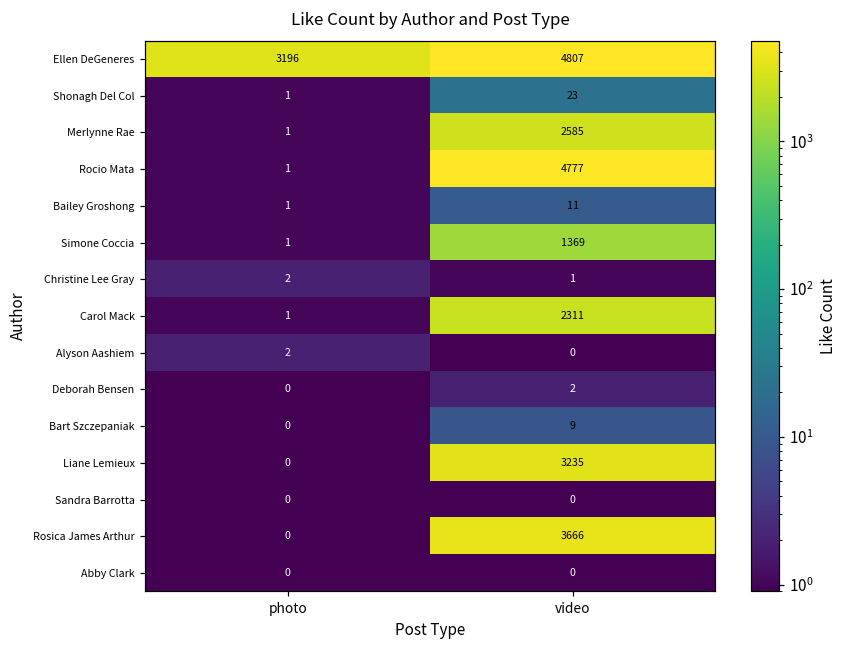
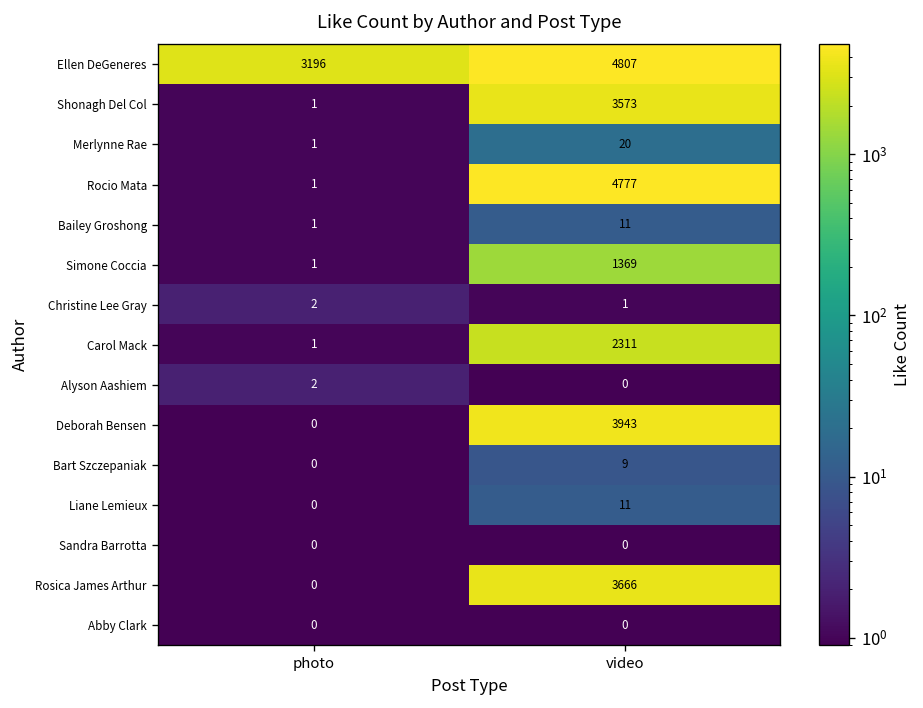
Shonagh Del Col, video: 23 -> 3573
Merlynne Rae, video: 2585 -> 20
Deborah Bensen, video: 2 -> 3943
Liane Lemieux, video: 3235 -> 11
